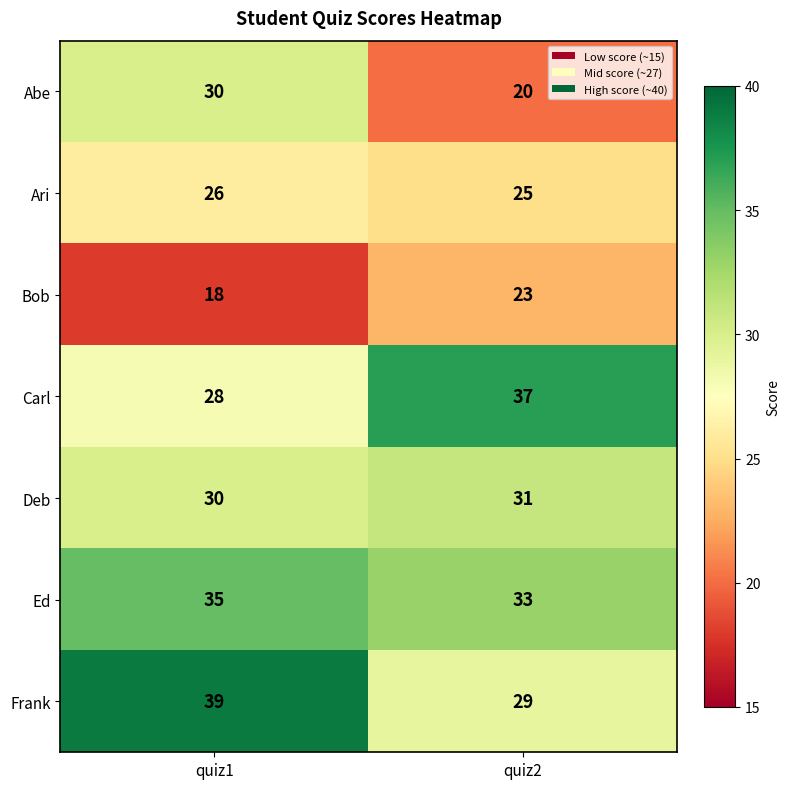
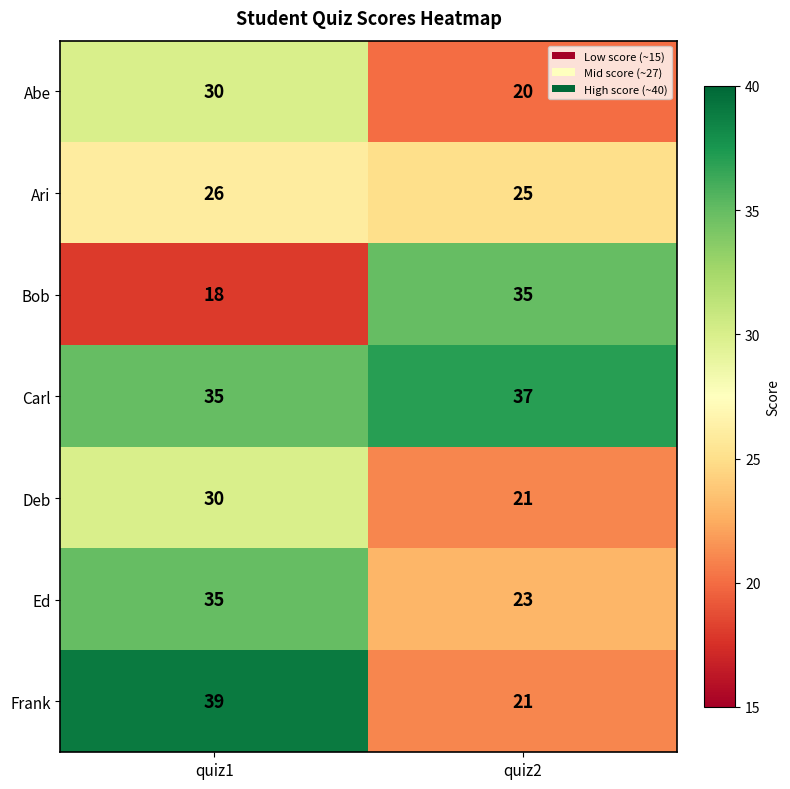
Bob, quiz2: 23 -> 35
Carl, quiz1: 28 -> 35
Deb, quiz2: 31 -> 21
Ed, quiz2: 33 -> 23
Frank, quiz2: 29 -> 21
